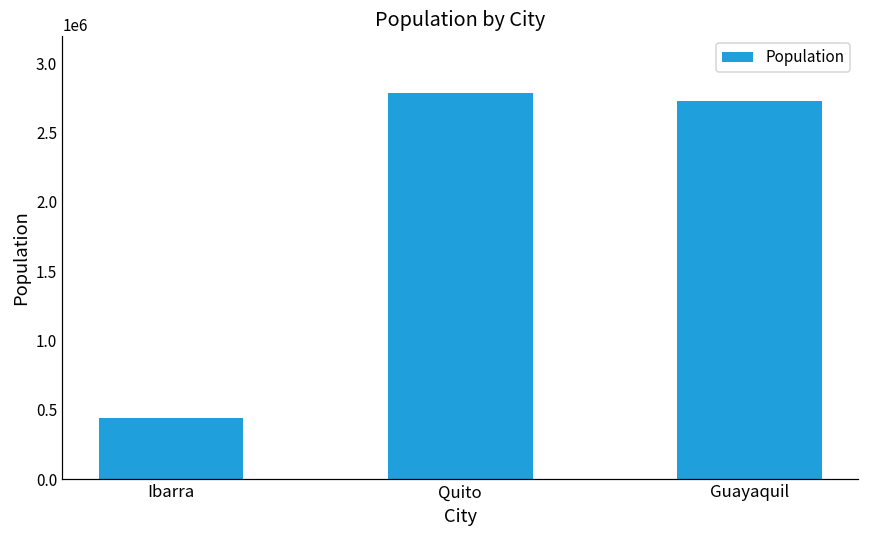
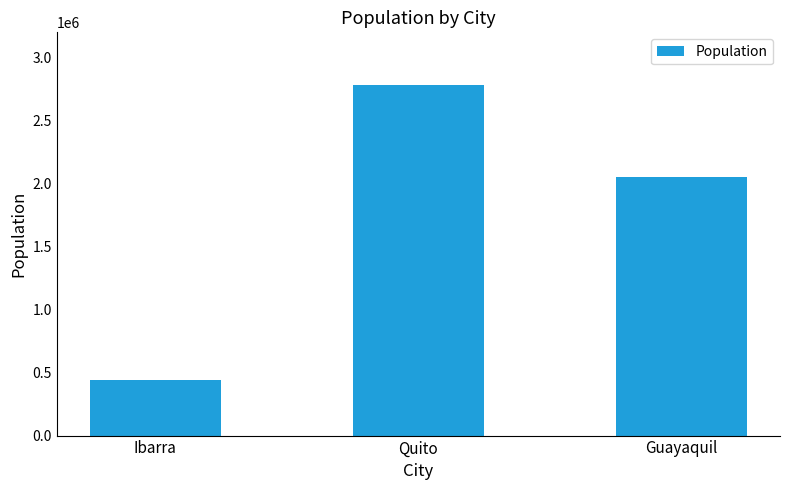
Guayaquil: 2720000 -> 2050000
